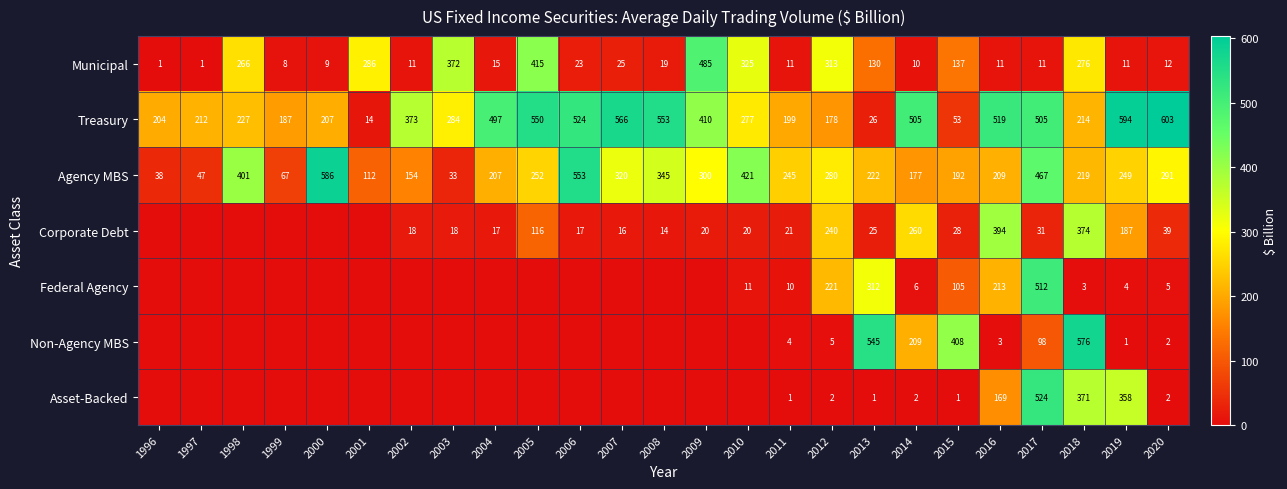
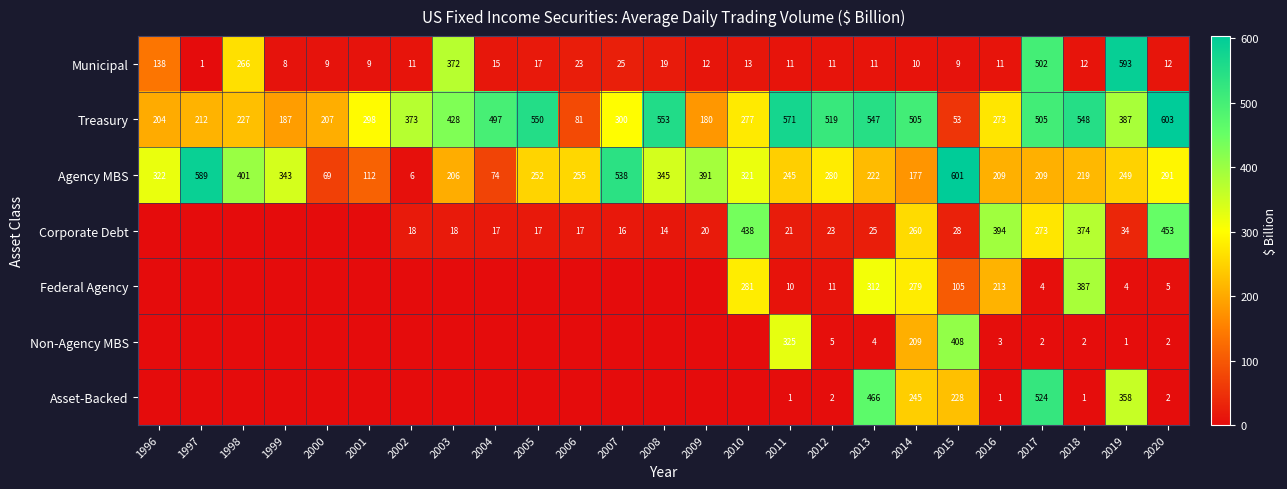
Municipal, 1996: 1 -> 138
Municipal, 2001: 286 -> 9
Municipal, 2005: 415 -> 17
Municipal, 2009: 485 -> 12
Municipal, 2010: 325 -> 13
Municipal, 2012: 313 -> 11
Municipal, 2013: 130 -> 11
Municipal, 2015: 137 -> 9
Municipal, 2017: 11 -> 502
Municipal, 2018: 276 -> 12
Municipal, 2019: 11 -> 593
Treasury, 2001: 14 -> 298
Treasury, 2003: 284 -> 428
Treasury, 2006: 524 -> 81
Treasury, 2007: 566 -> 300
Treasury, 2009: 410 -> 180
Treasury, 2011: 199 -> 571
Treasury, 2012: 178 -> 519
Treasury, 2013: 26 -> 547
Treasury, 2016: 519 -> 273
Treasury, 2018: 214 -> 548
Treasury, 2019: 594 -> 387
Agency MBS, 1996: 38 -> 322
Agency MBS, 1997: 47 -> 589
Agency MBS, 1999: 67 -> 343
Agency MBS, 2000: 586 -> 69
Agency MBS, 2002: 154 -> 6
Agency MBS, 2003: 33 -> 206
Agency MBS, 2004: 207 -> 74
Agency MBS, 2006: 553 -> 255
Agency MBS, 2007: 320 -> 538
Agency MBS, 2009: 300 -> 391
Agency MBS, 2010: 421 -> 321
Agency MBS, 2015: 192 -> 601
Agency MBS, 2017: 467 -> 209
Corporate Debt, 2005: 116 -> 17
Corporate Debt, 2010: 20 -> 438
Corporate Debt, 2012: 240 -> 23
Corporate Debt, 2017: 31 -> 273
Corporate Debt, 2019: 187 -> 34
Corporate Debt, 2020: 39 -> 453
Federal Agency, 2010: 11 -> 281
Federal Agency, 2012: 221 -> 11
Federal Agency, 2014: 6 -> 279
Federal Agency, 2017: 512 -> 4
Federal Agency, 2018: 3 -> 387
Non-Agency MBS, 2011: 4 -> 325
Non-Agency MBS, 2013: 545 -> 4
Non-Agency MBS, 2017: 98 -> 2
Non-Agency MBS, 2018: 576 -> 2
Asset-Backed, 2013: 1 -> 466
Asset-Backed, 2014: 2 -> 245
Asset-Backed, 2015: 1 -> 228
Asset-Backed, 2016: 169 -> 1
Asset-Backed, 2018: 371 -> 1
